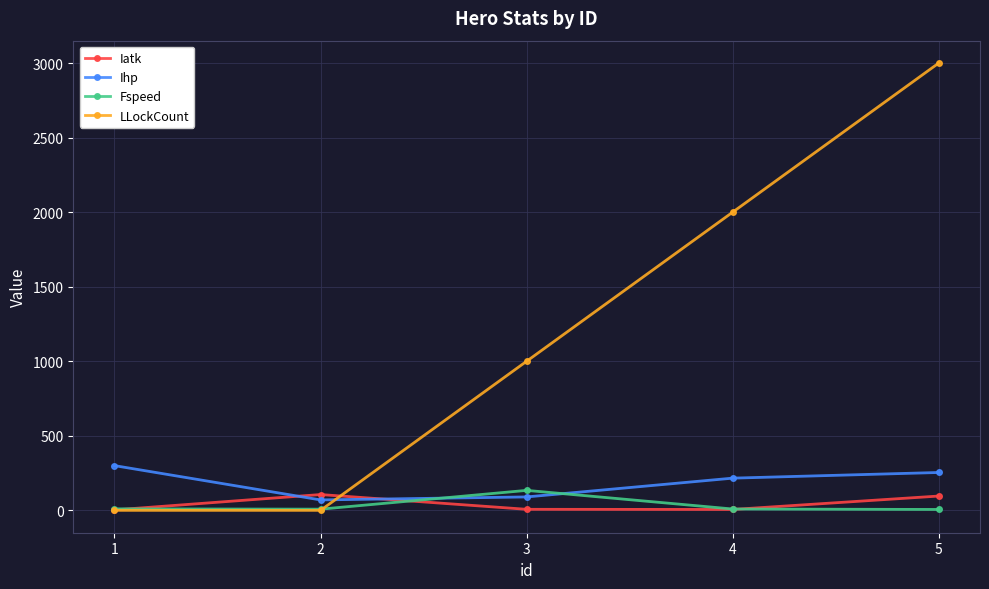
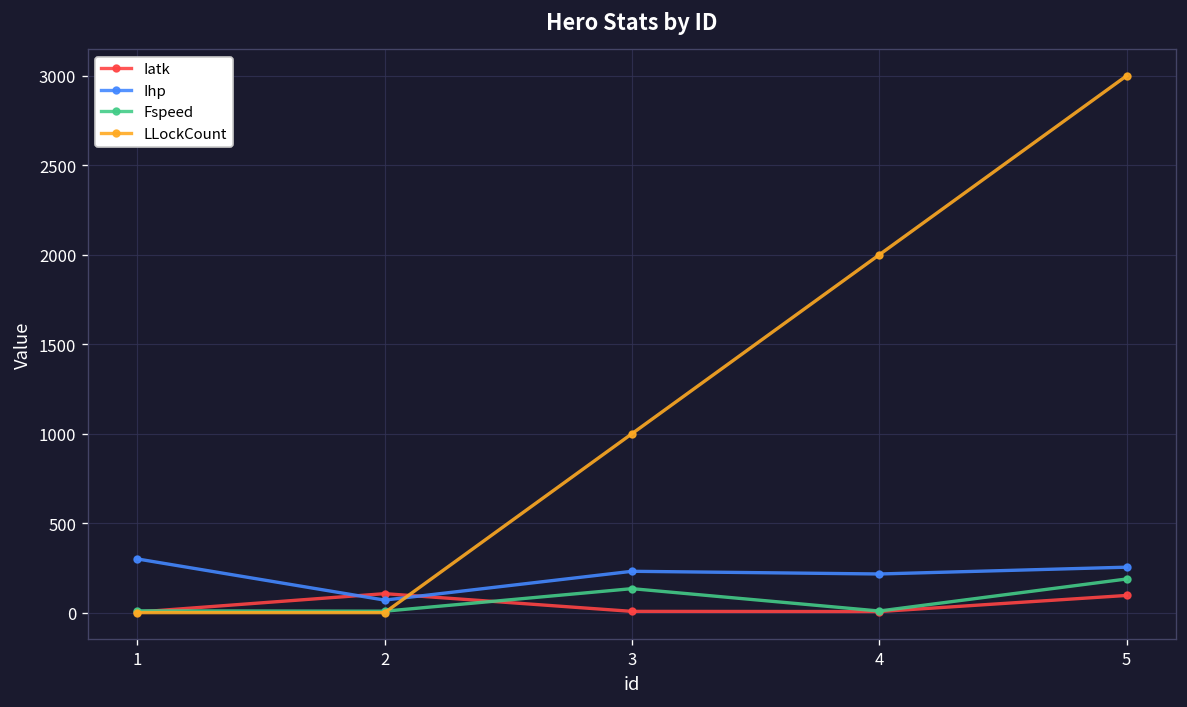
Ihp, 3: 90 -> 230
Fspeed, 5: 10 -> 190
